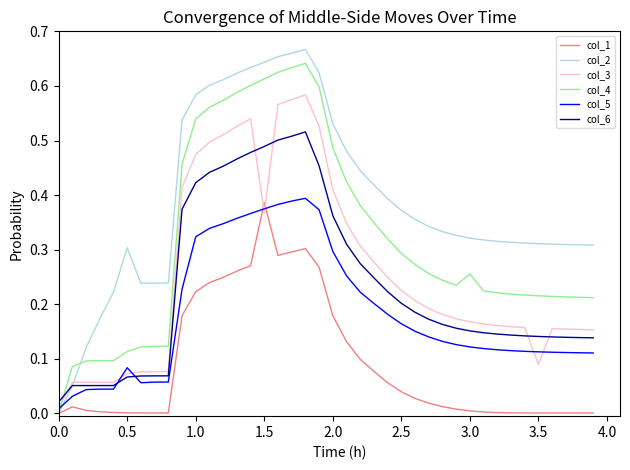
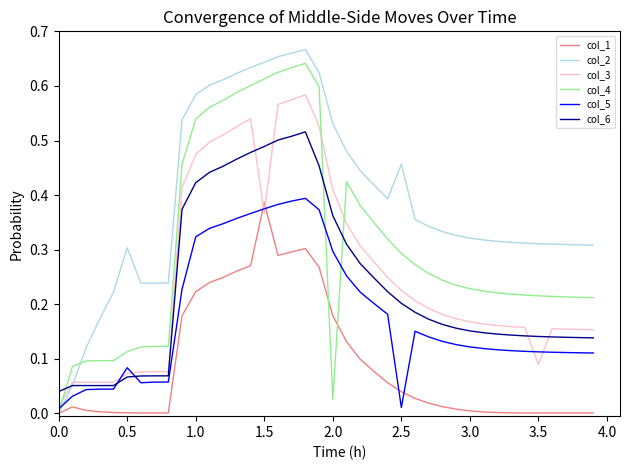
col_6, 0.0: 0.02 -> 0.04
col_4, 2.0: 0.49 -> 0.03
col_2, 2.5: 0.37 -> 0.46
col_5, 2.5: 0.16 -> 0.01
col_4, 3.0: 0.26 -> 0.23
